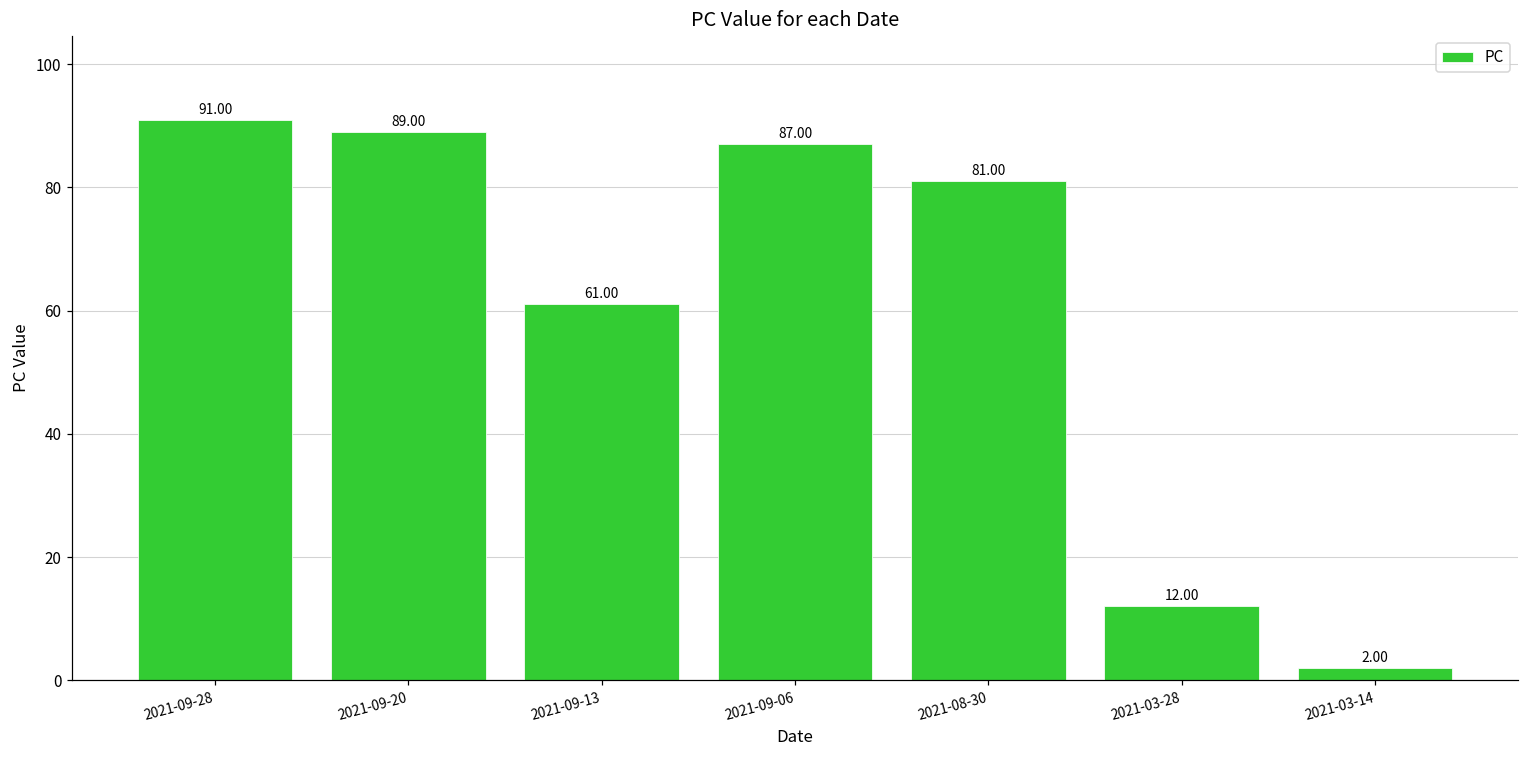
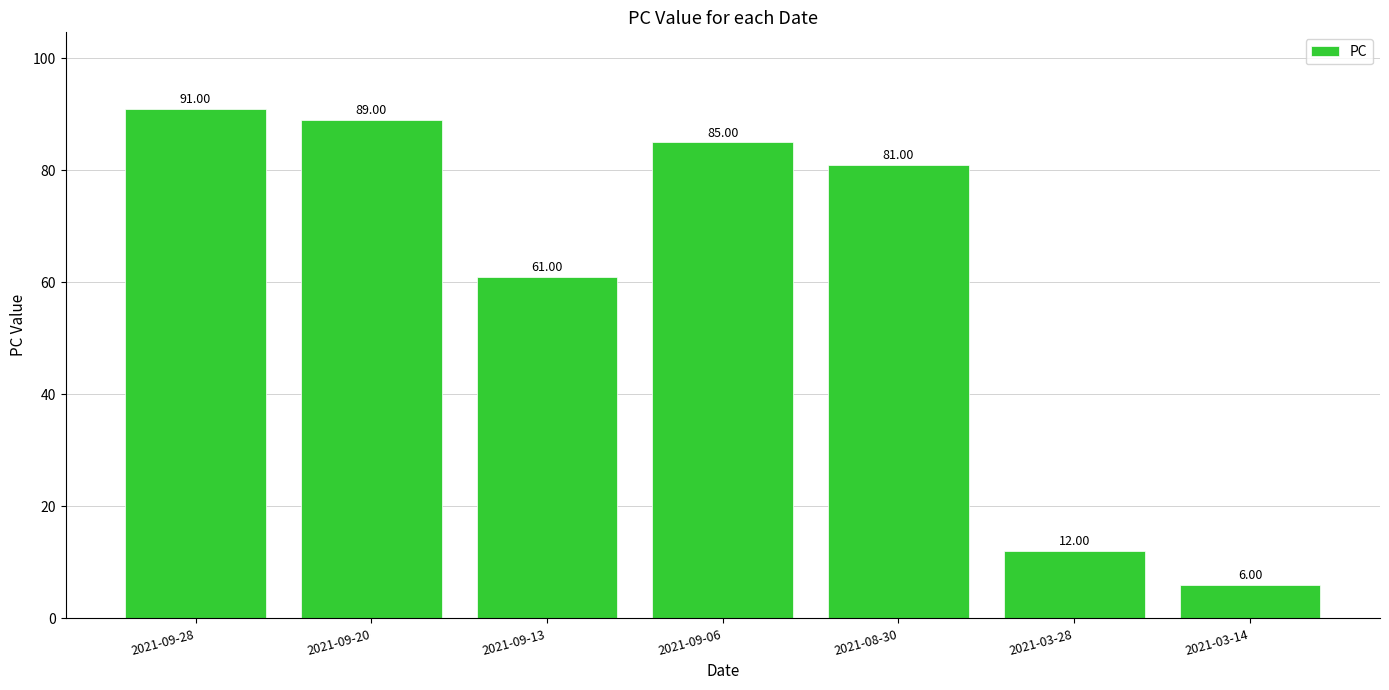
2021-09-06: 87.00 -> 85.00
2021-03-14: 2.00 -> 6.00
